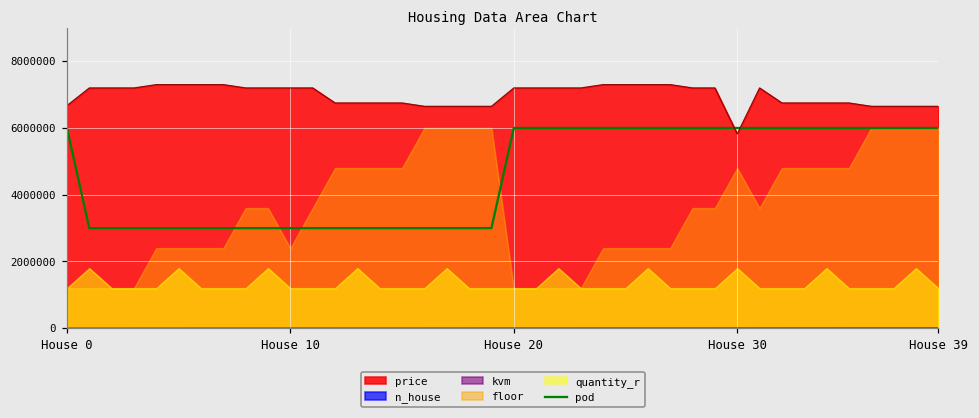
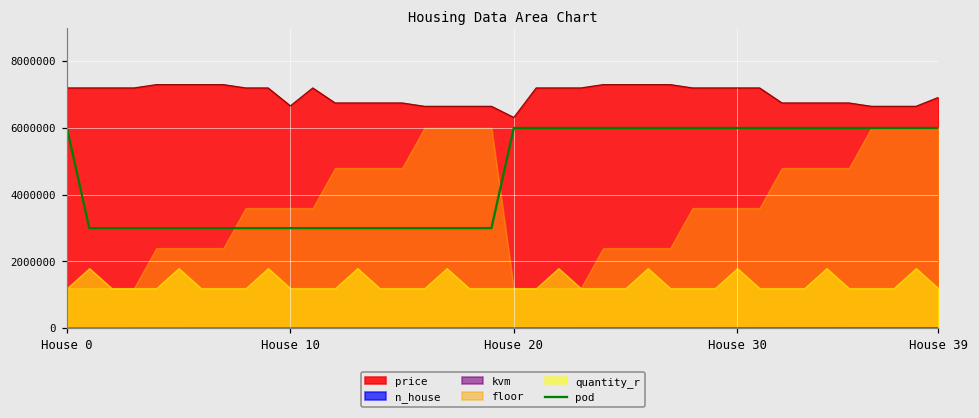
price, House 0: 6700000 -> 7200000
price, House 10: 7200000 -> 6700000
floor, House 10: 2400000 -> 3600000
price, House 20: 7200000 -> 6300000
price, House 30: 5800000 -> 7200000
floor, House 30: 4800000 -> 3600000
price, House 39: 6700000 -> 6900000
